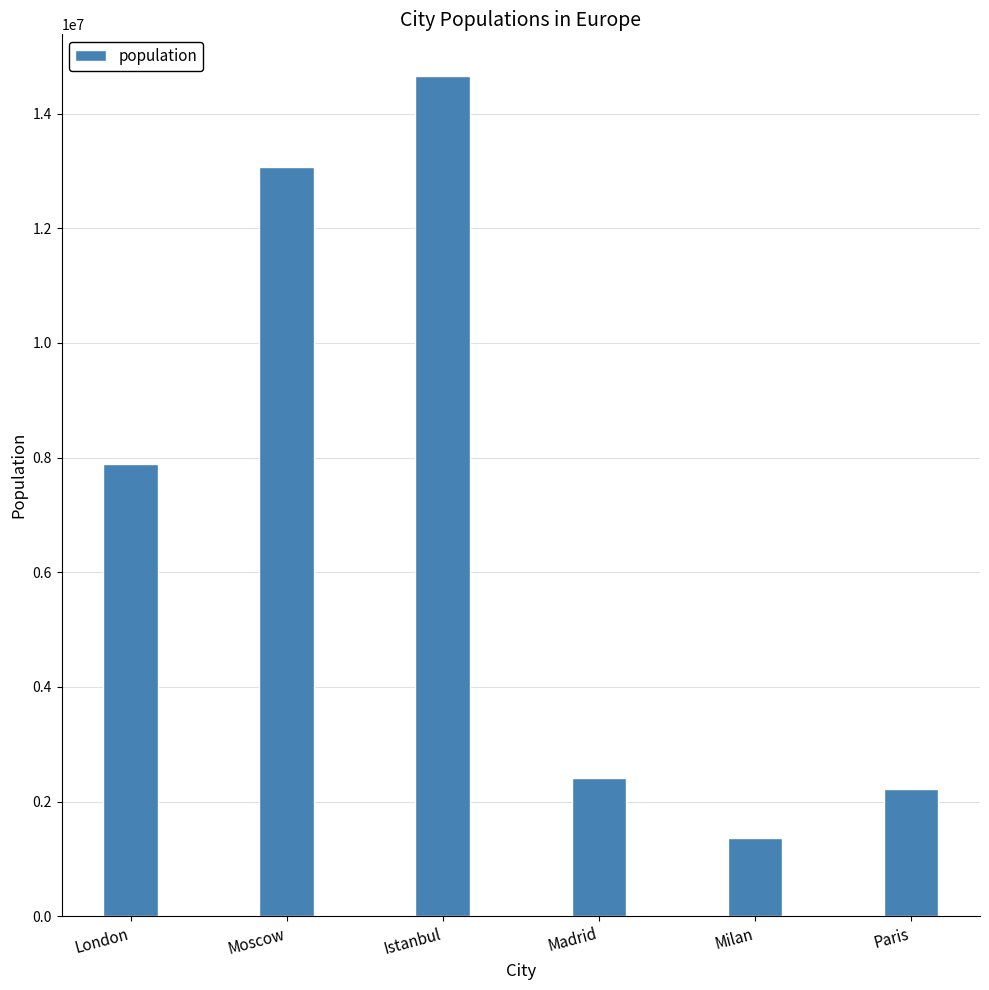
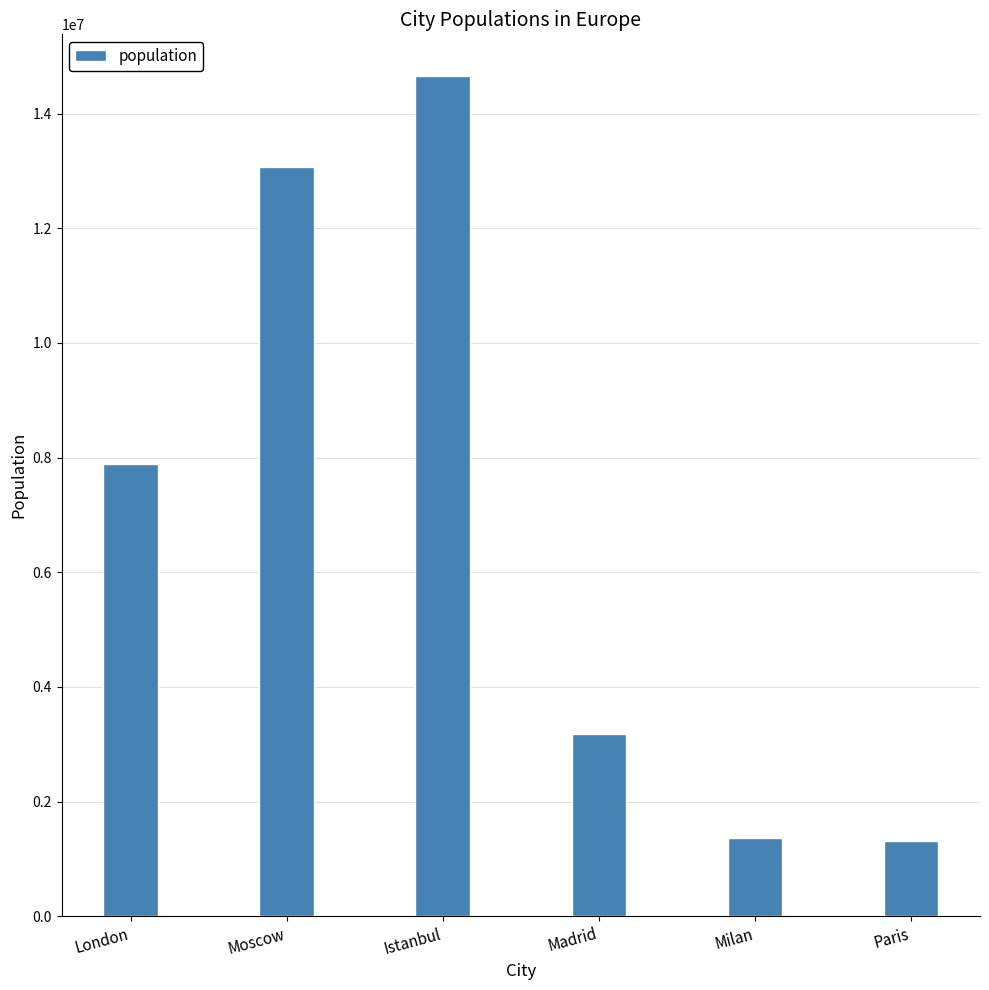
Madrid: 2400000 -> 3200000
Paris: 2200000 -> 1300000
